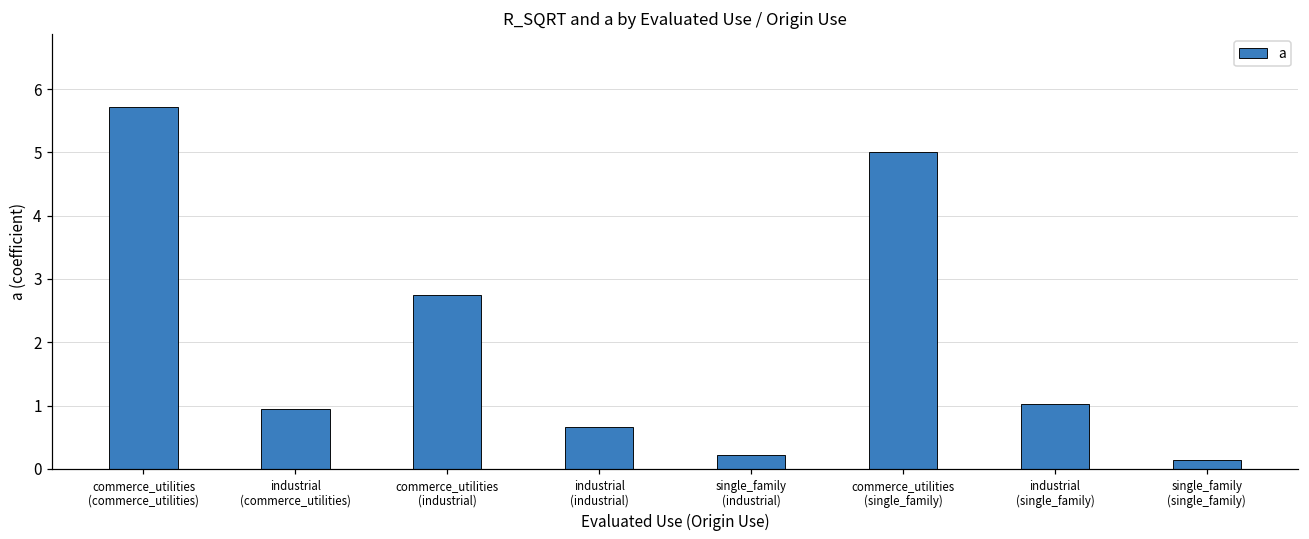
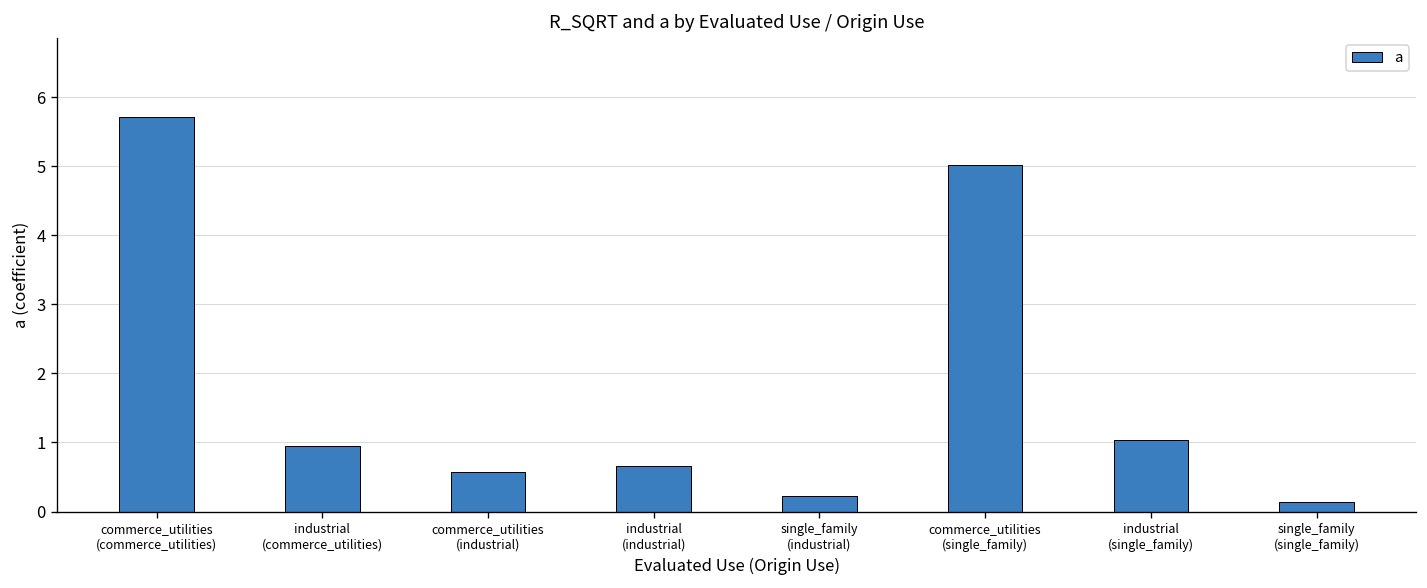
commerce_utilities (industrial): 2.8 -> 0.6
